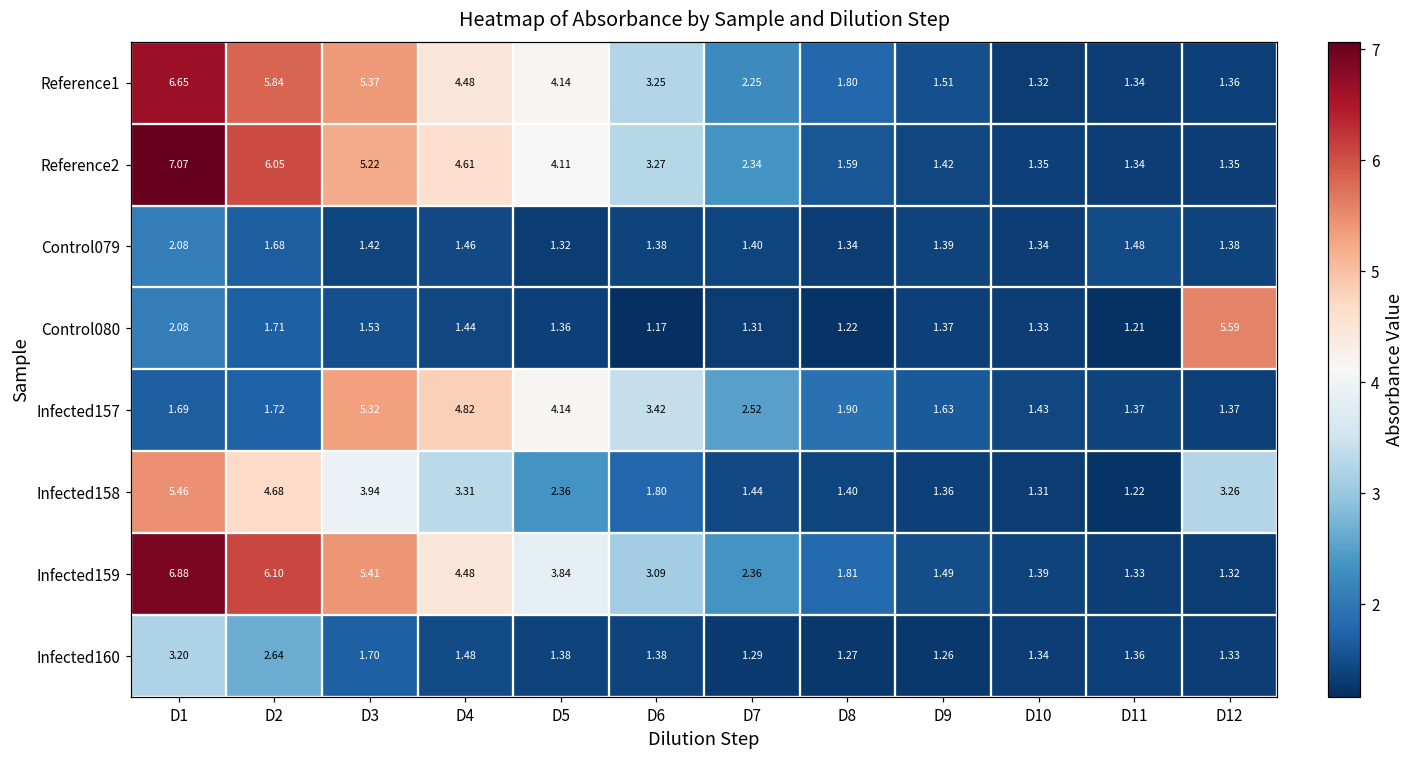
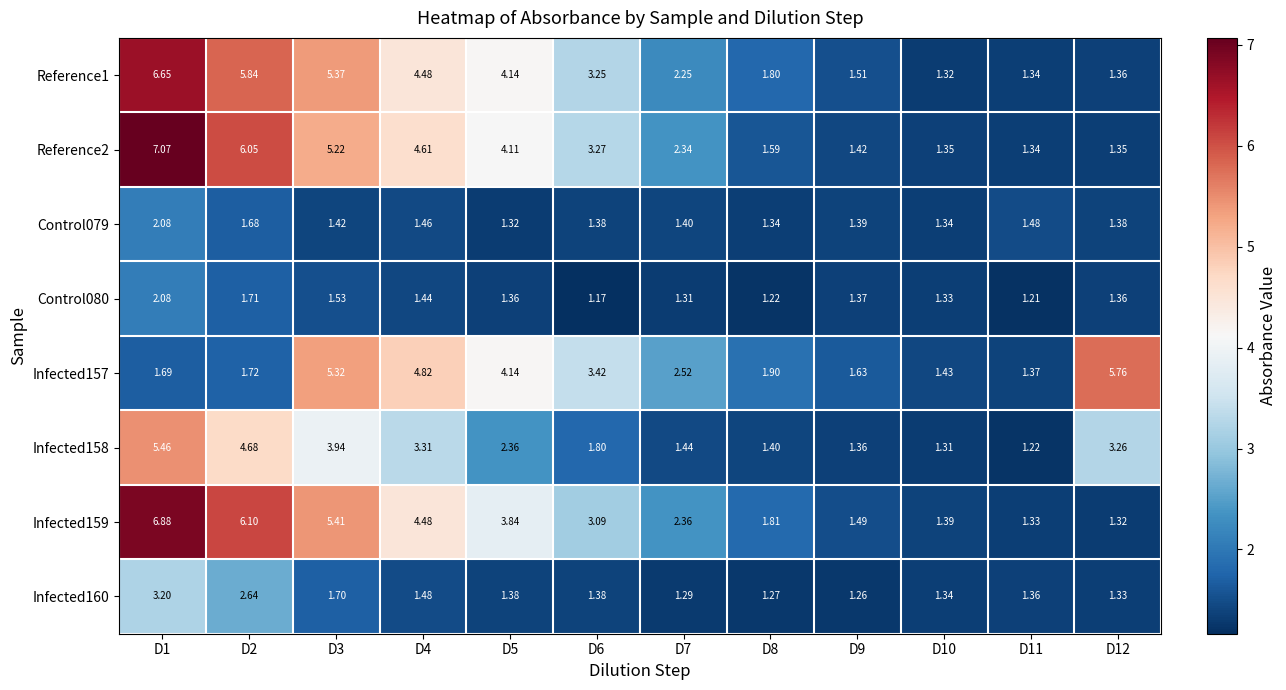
Control080, D12: 5.59 -> 1.36
Infected157, D12: 1.37 -> 5.76
